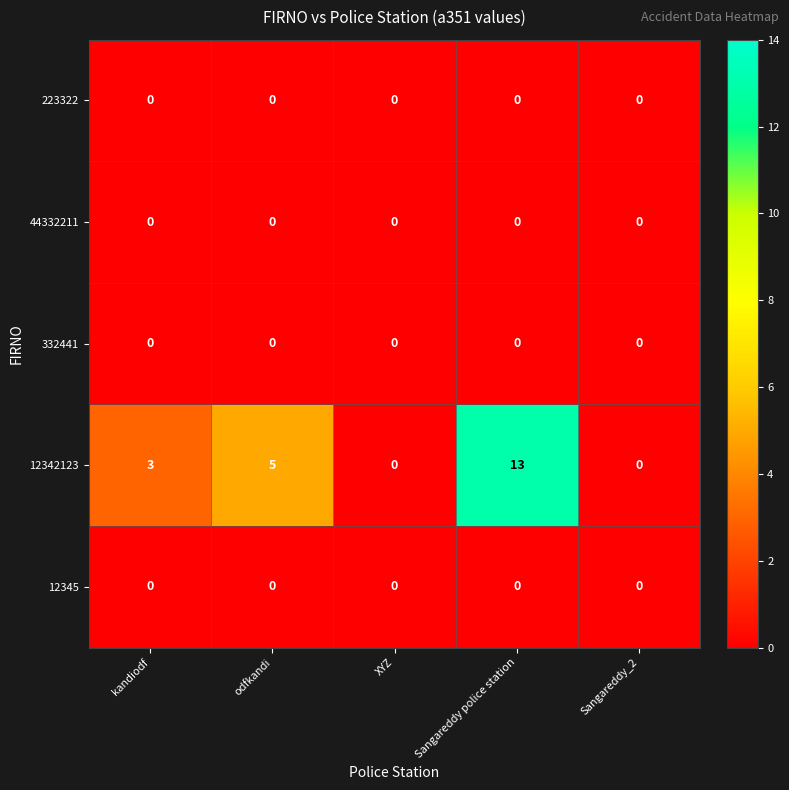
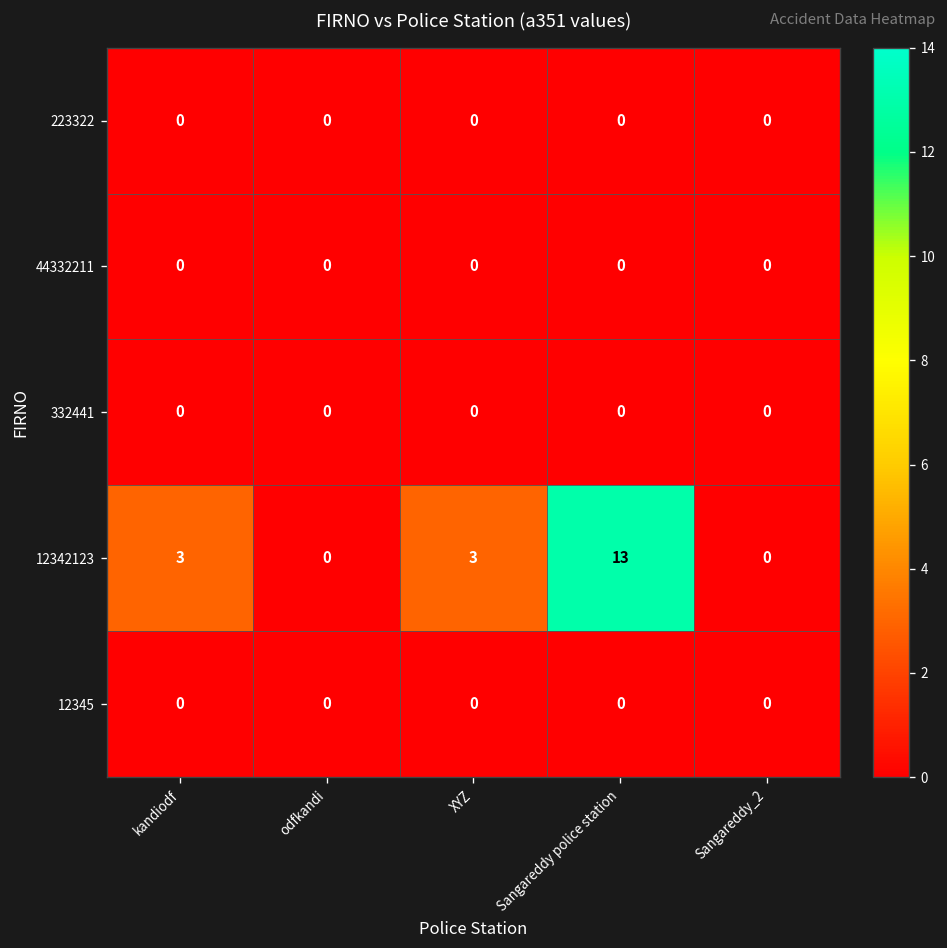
12342123, odfkandi: 5 -> 0
12342123, XYZ: 0 -> 3
